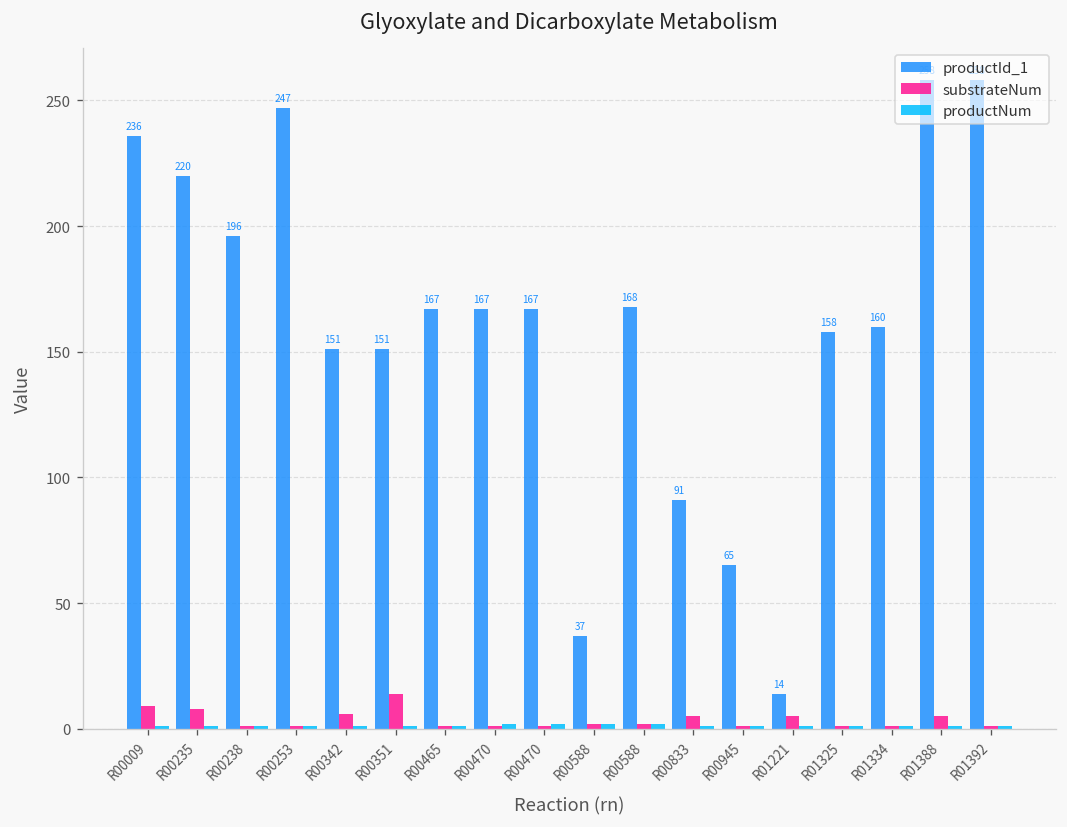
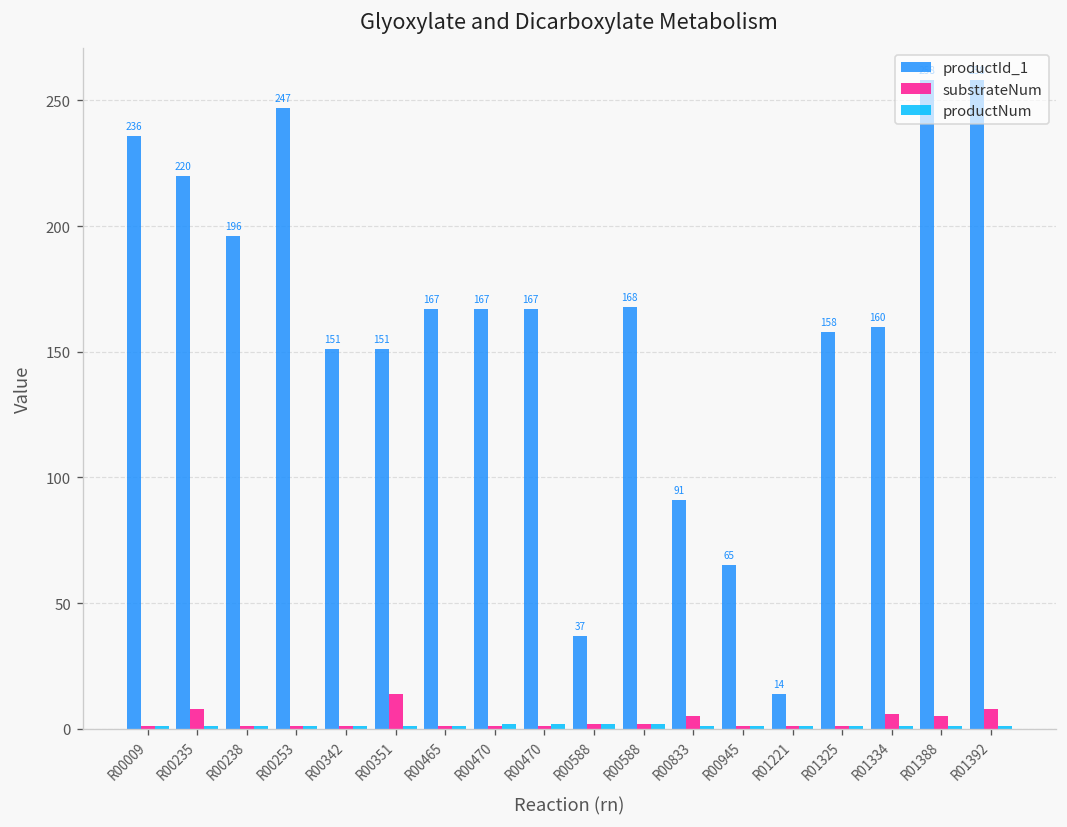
substrateNum, R00009: 9 -> 1
substrateNum, R00342: 6 -> 1
substrateNum, R01221: 5 -> 1
substrateNum, R01334: 1 -> 6
substrateNum, R01392: 1 -> 8
